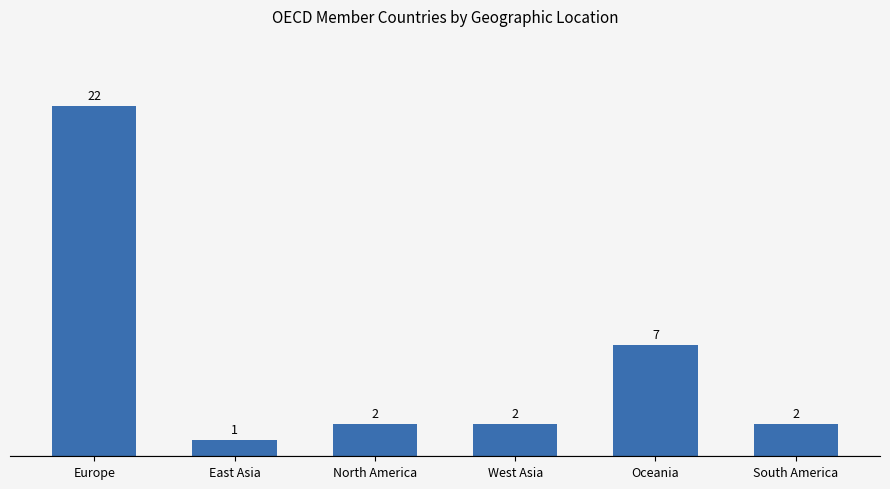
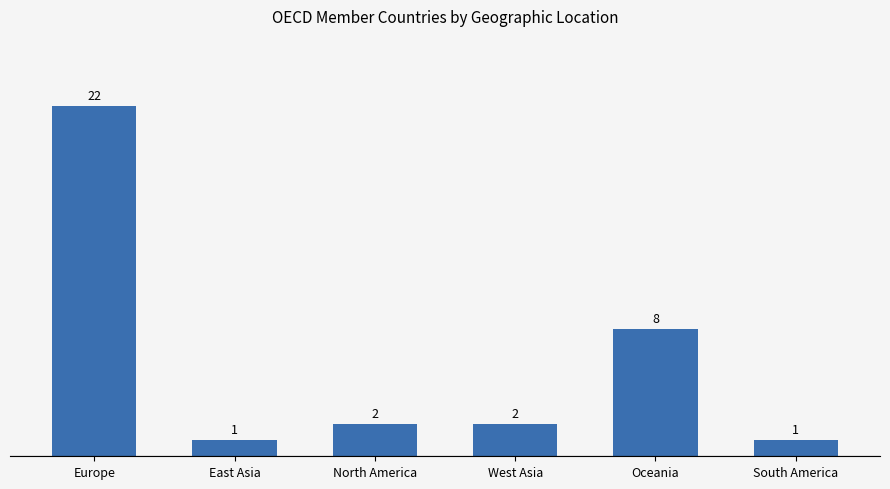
Oceania: 7 -> 8
South America: 2 -> 1
